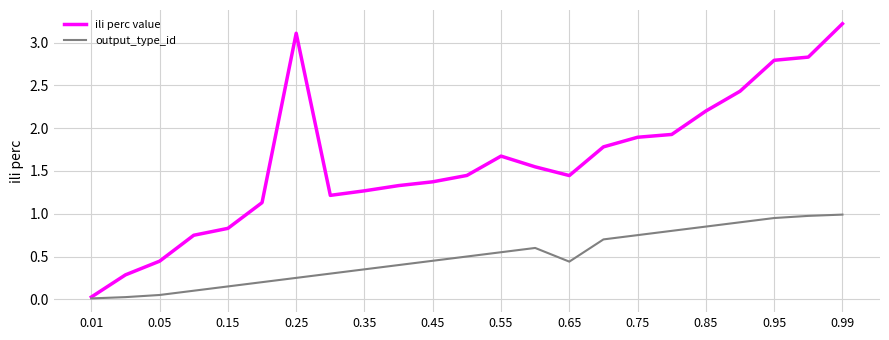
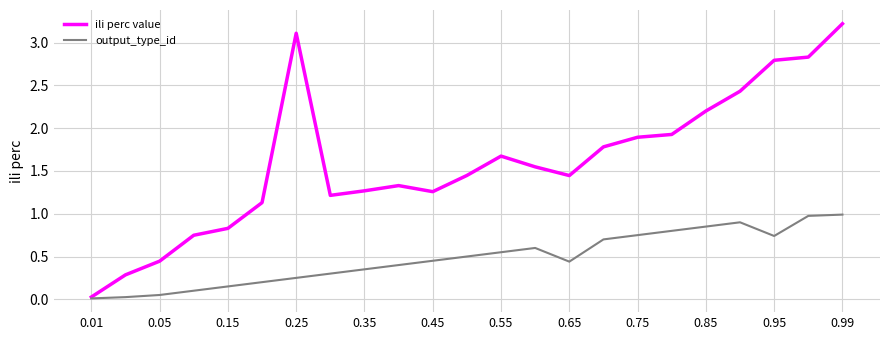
ili perc value, 0.45: 1.4 -> 1.3
output_type_id, 0.95: 1.0 -> 0.7
